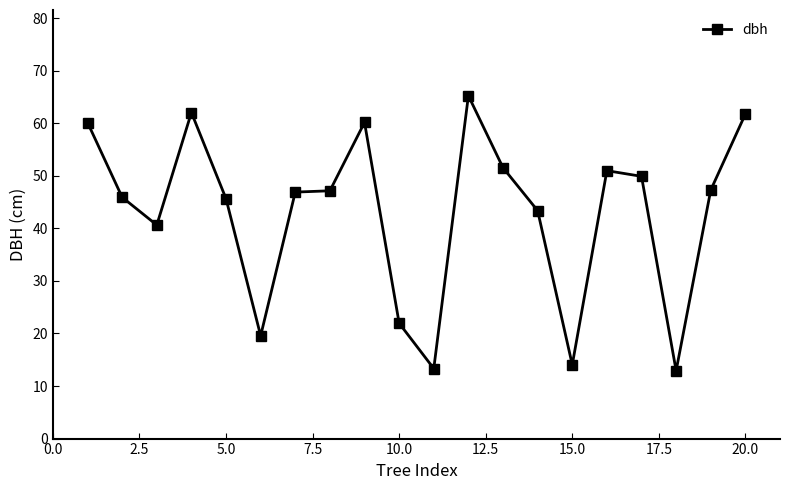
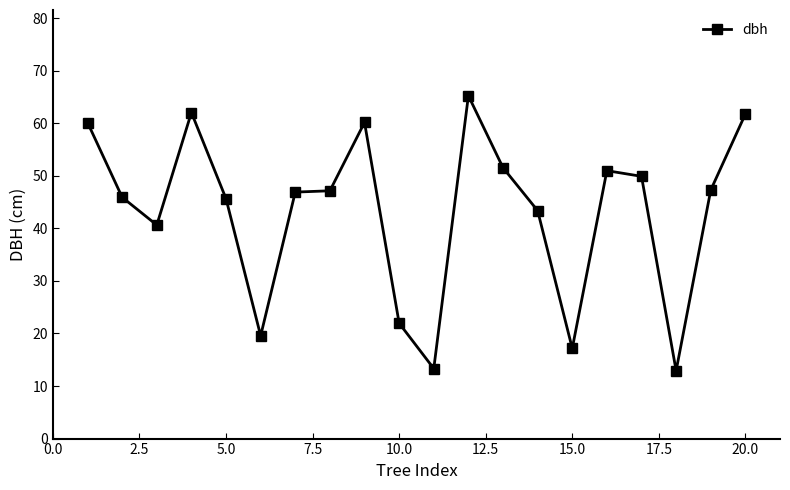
15.0: 14 -> 17
